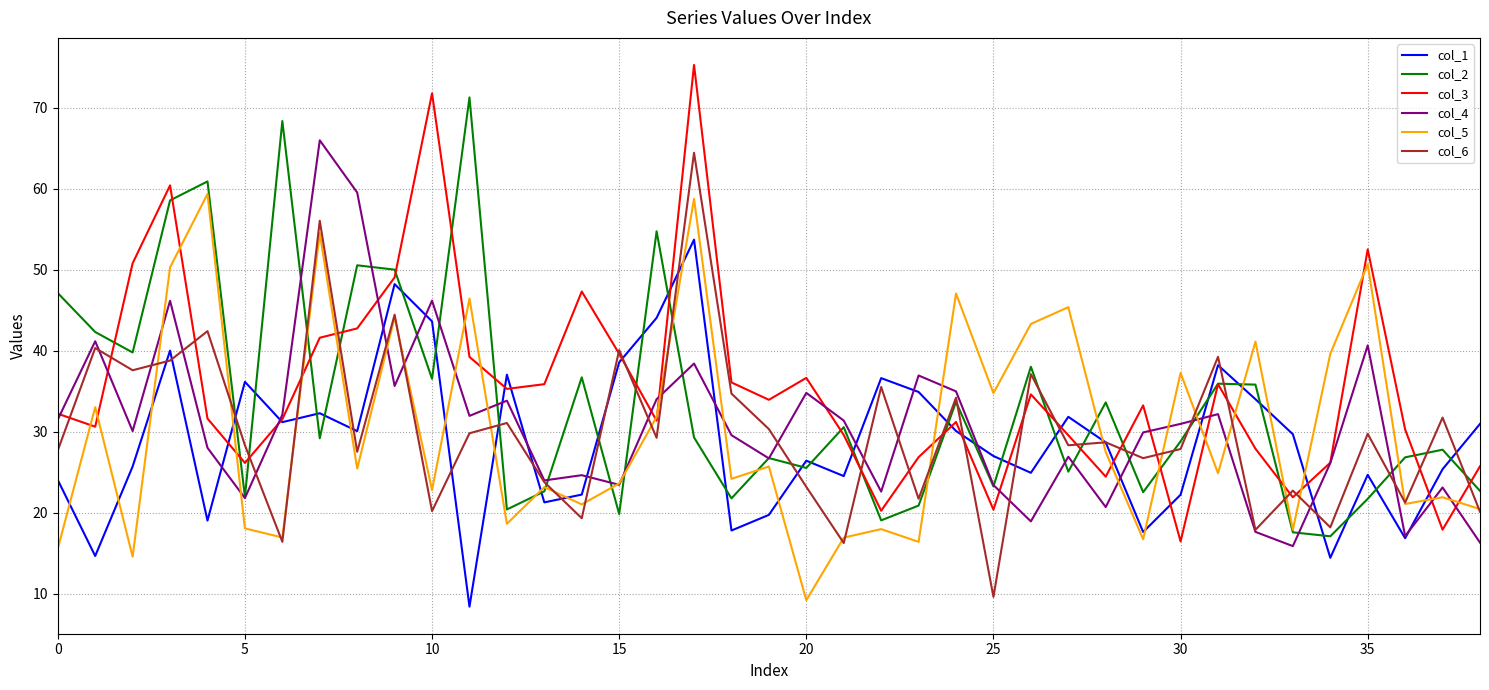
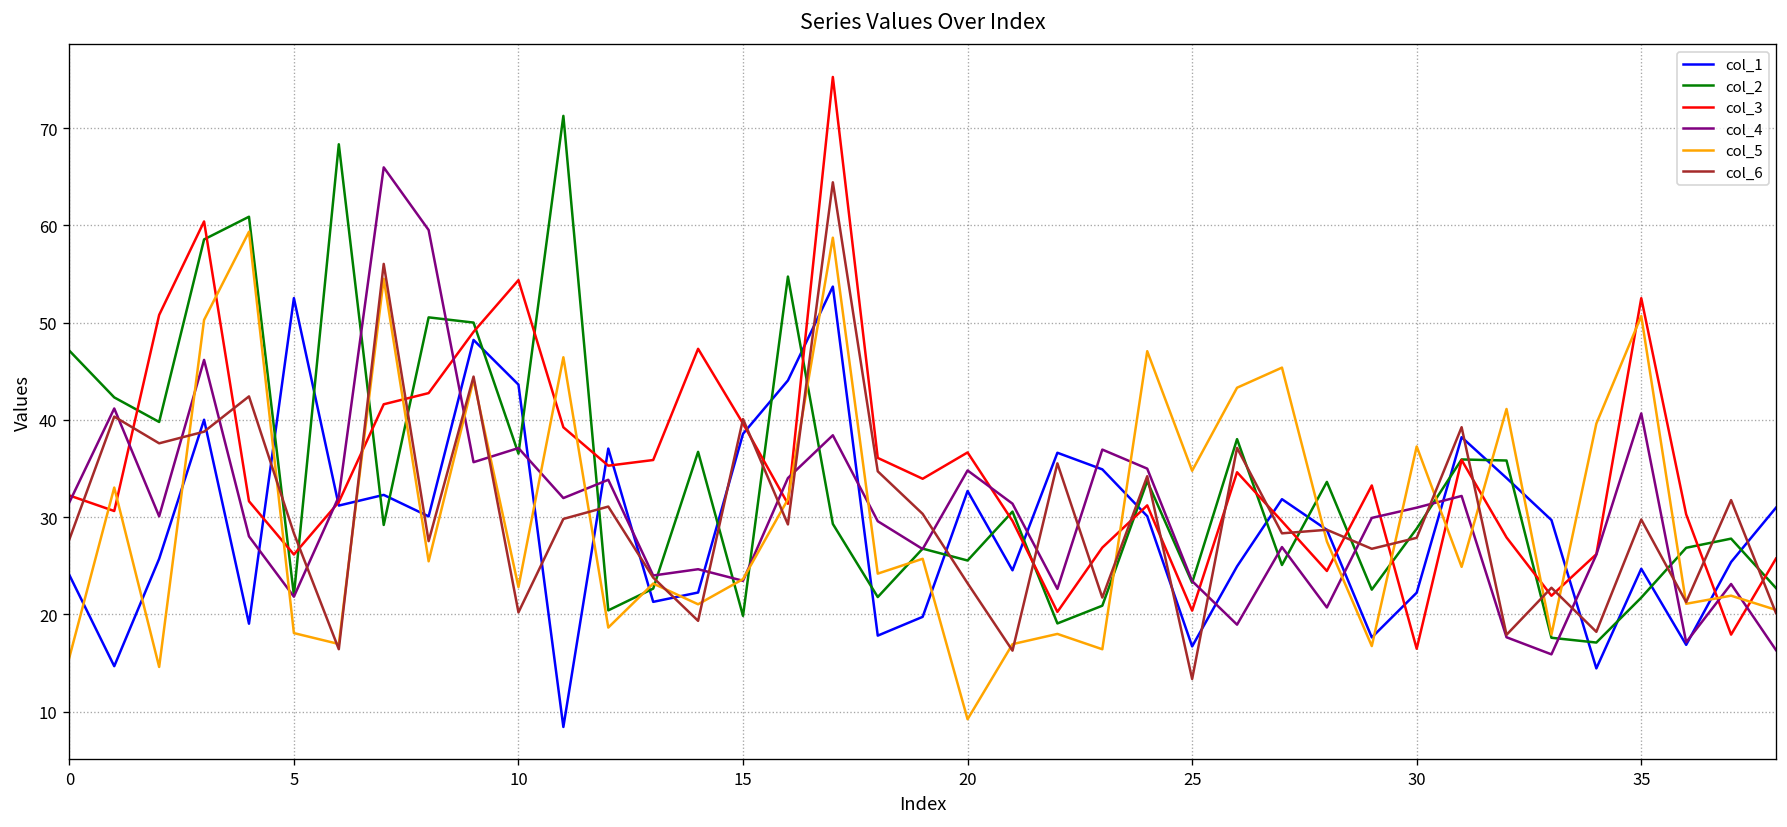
col_1, 5: 36 -> 53
col_3, 10: 72 -> 54
col_4, 10: 46 -> 37
col_1, 20: 26 -> 33
col_1, 25: 27 -> 17
col_6, 25: 10 -> 13
